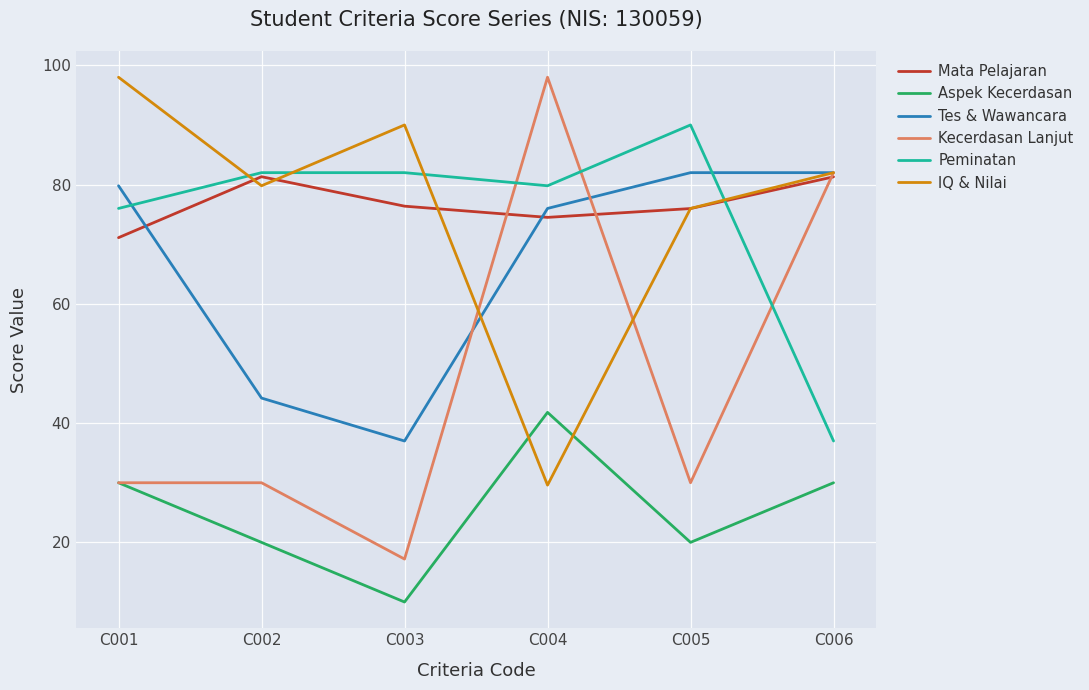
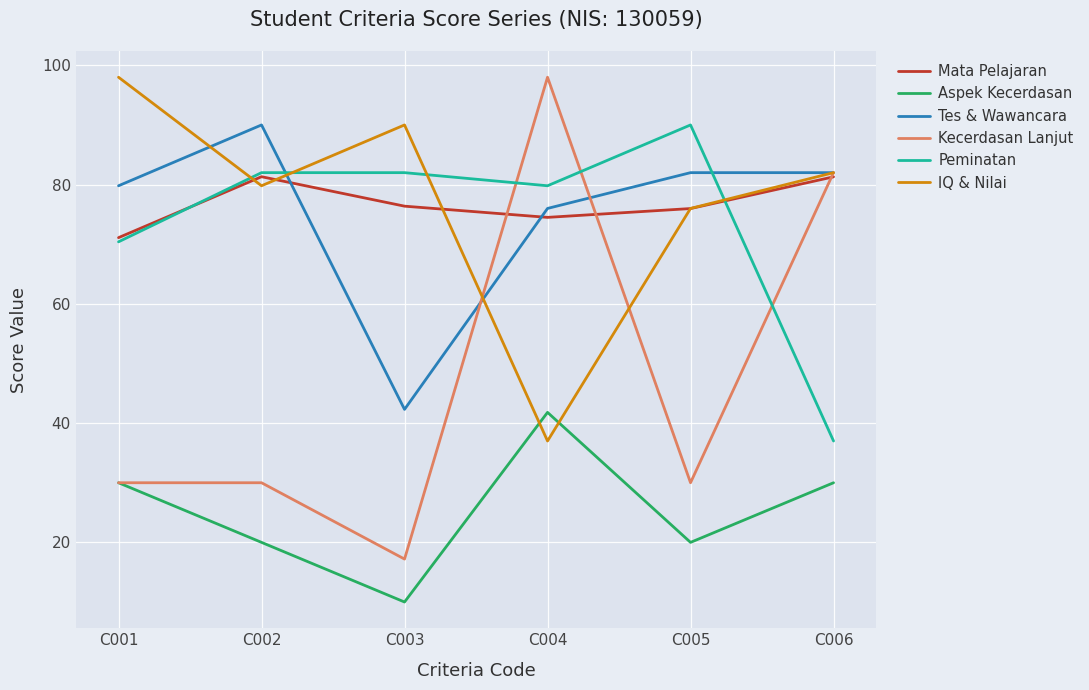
Peminatan, C001: 76 -> 70
Tes & Wawancara, C002: 44 -> 90
Tes & Wawancara, C003: 37 -> 42
IQ & Nilai, C004: 30 -> 37
